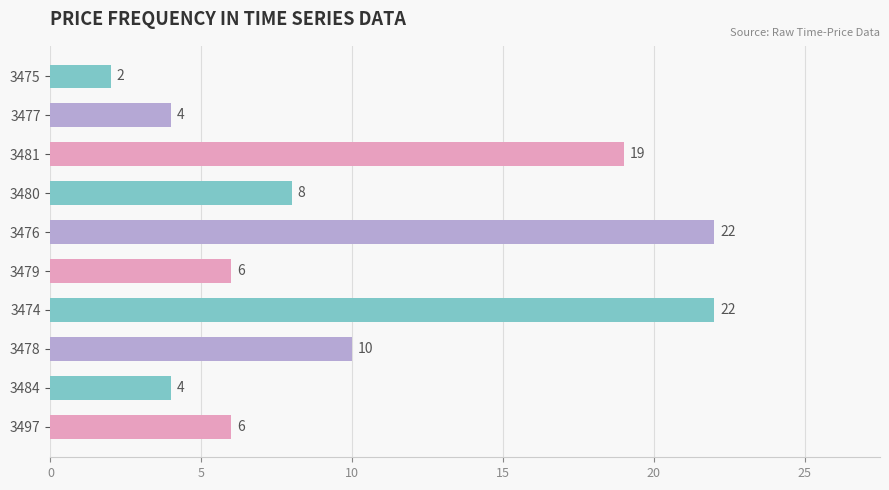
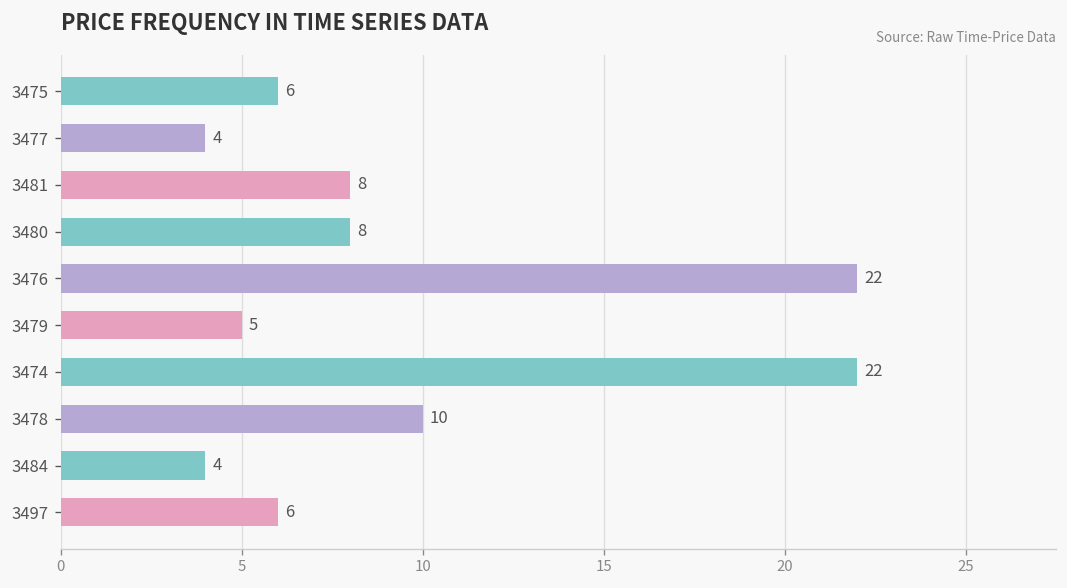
3475: 2 -> 6
3481: 19 -> 8
3479: 6 -> 5
